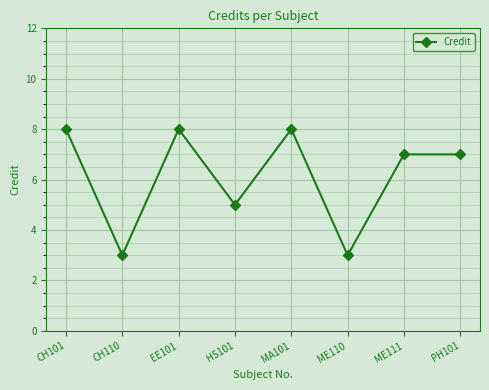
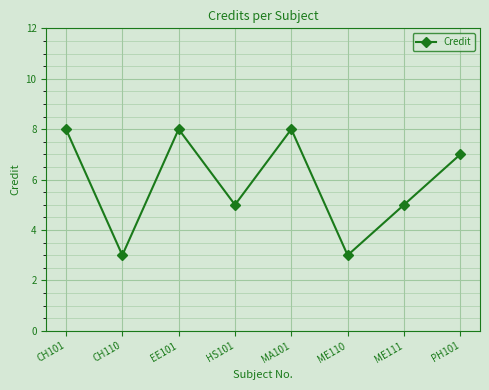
ME111: 7 -> 5
